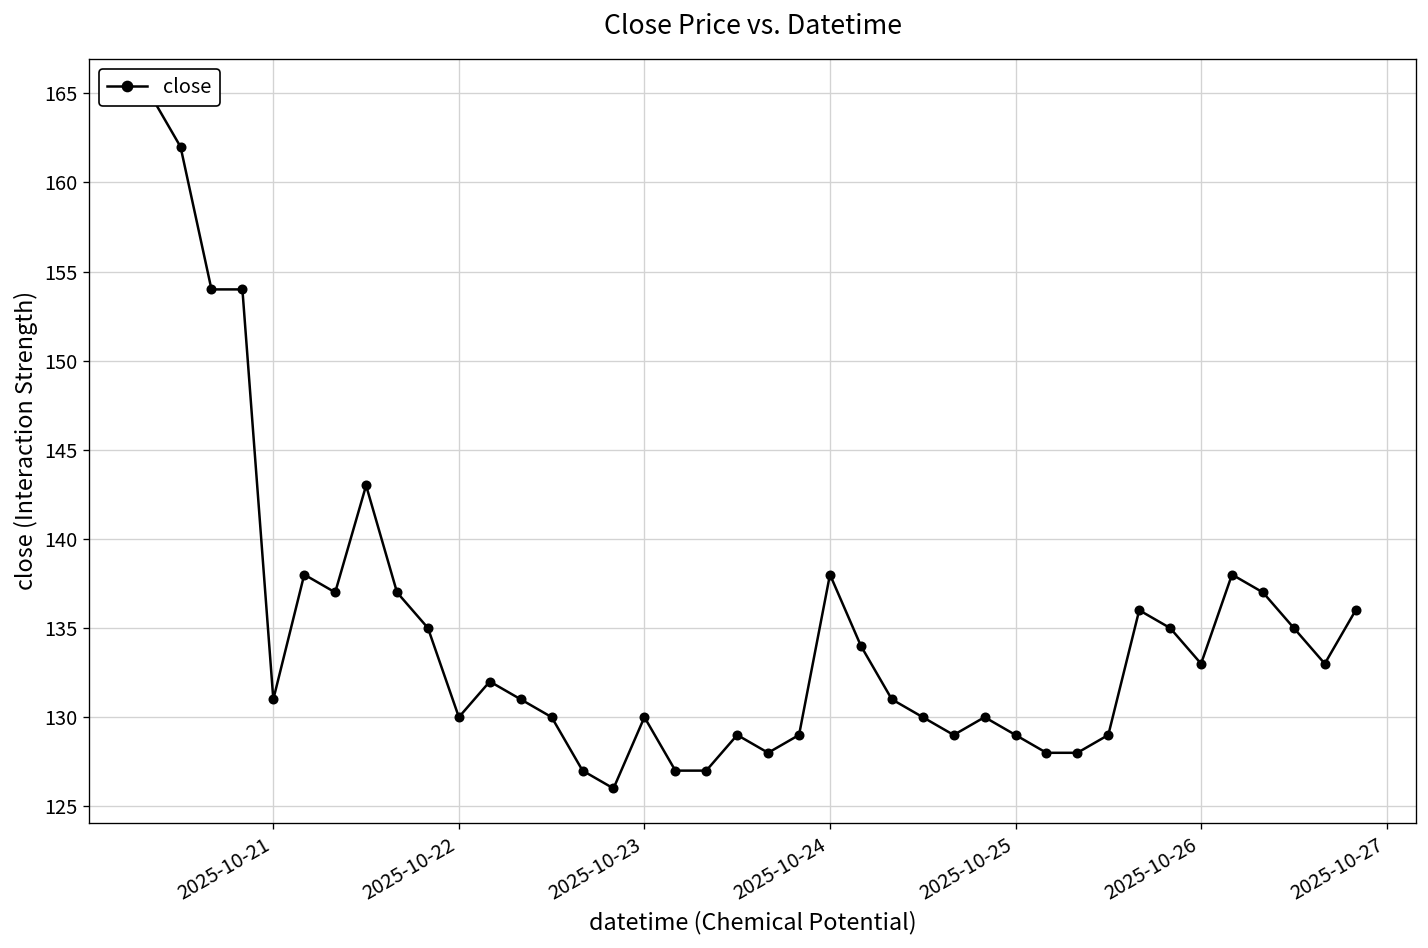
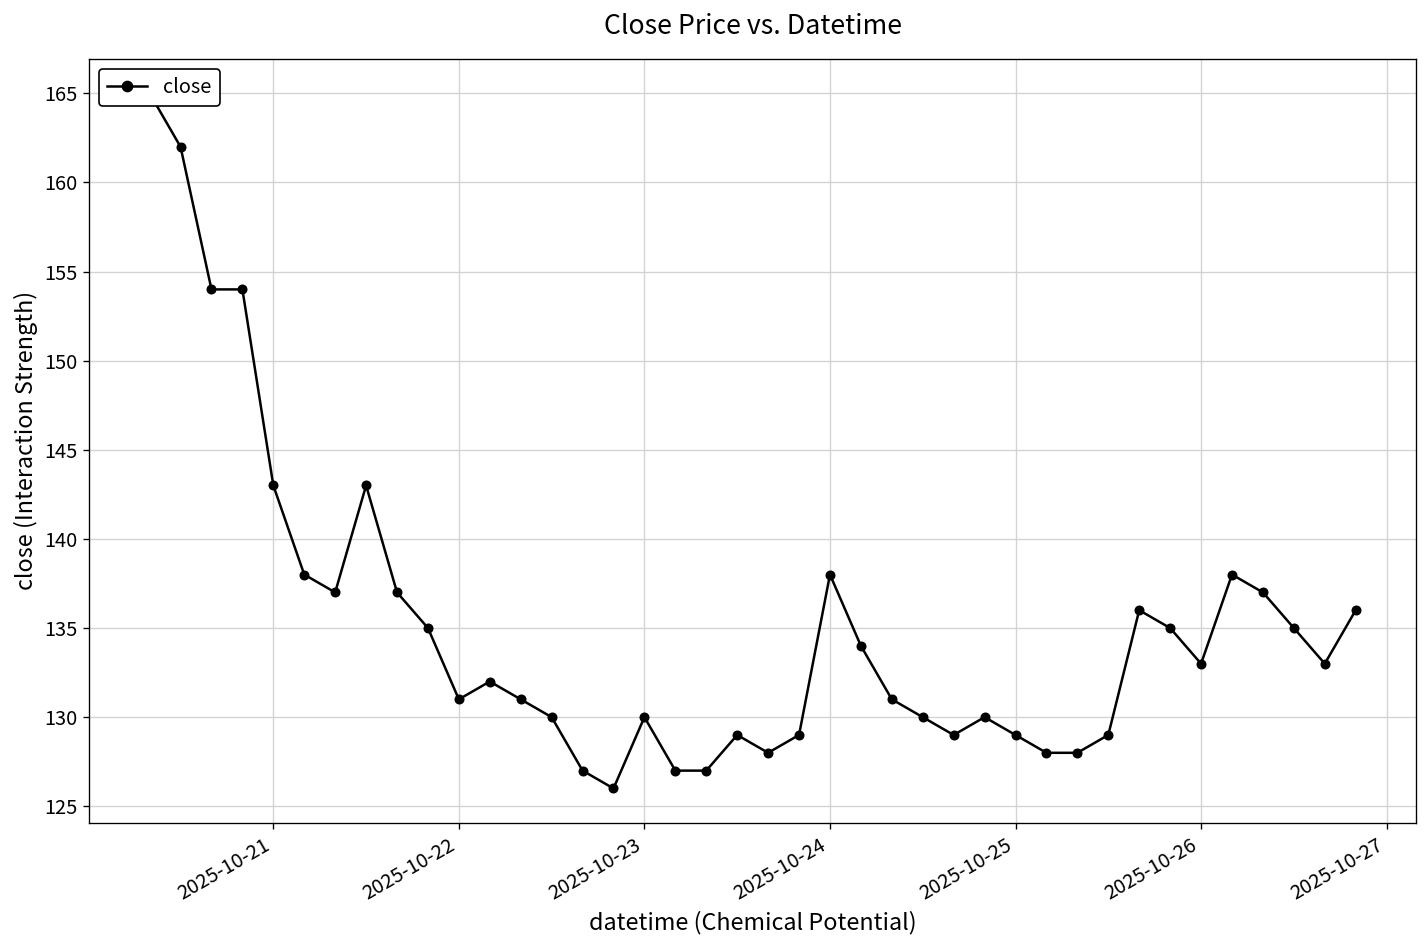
2025-10-21: 131 -> 143
2025-10-22: 130 -> 131
